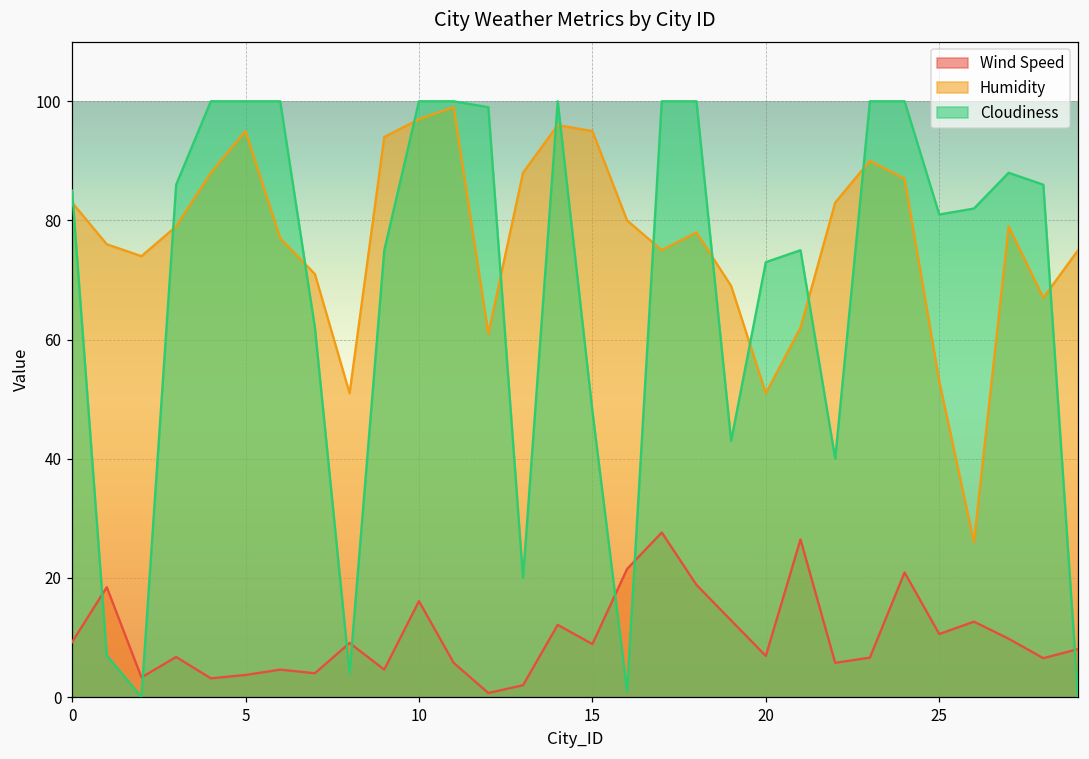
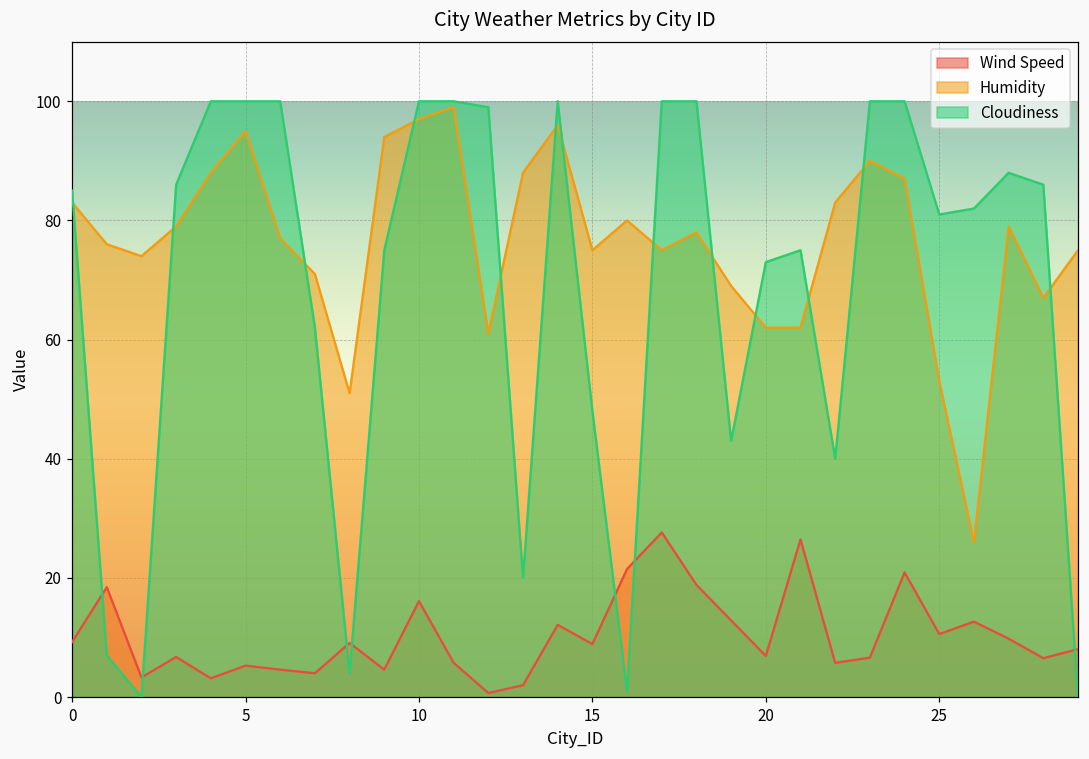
Wind Speed, 5: 4 -> 5
Humidity, 15: 95 -> 75
Humidity, 20: 51 -> 62
